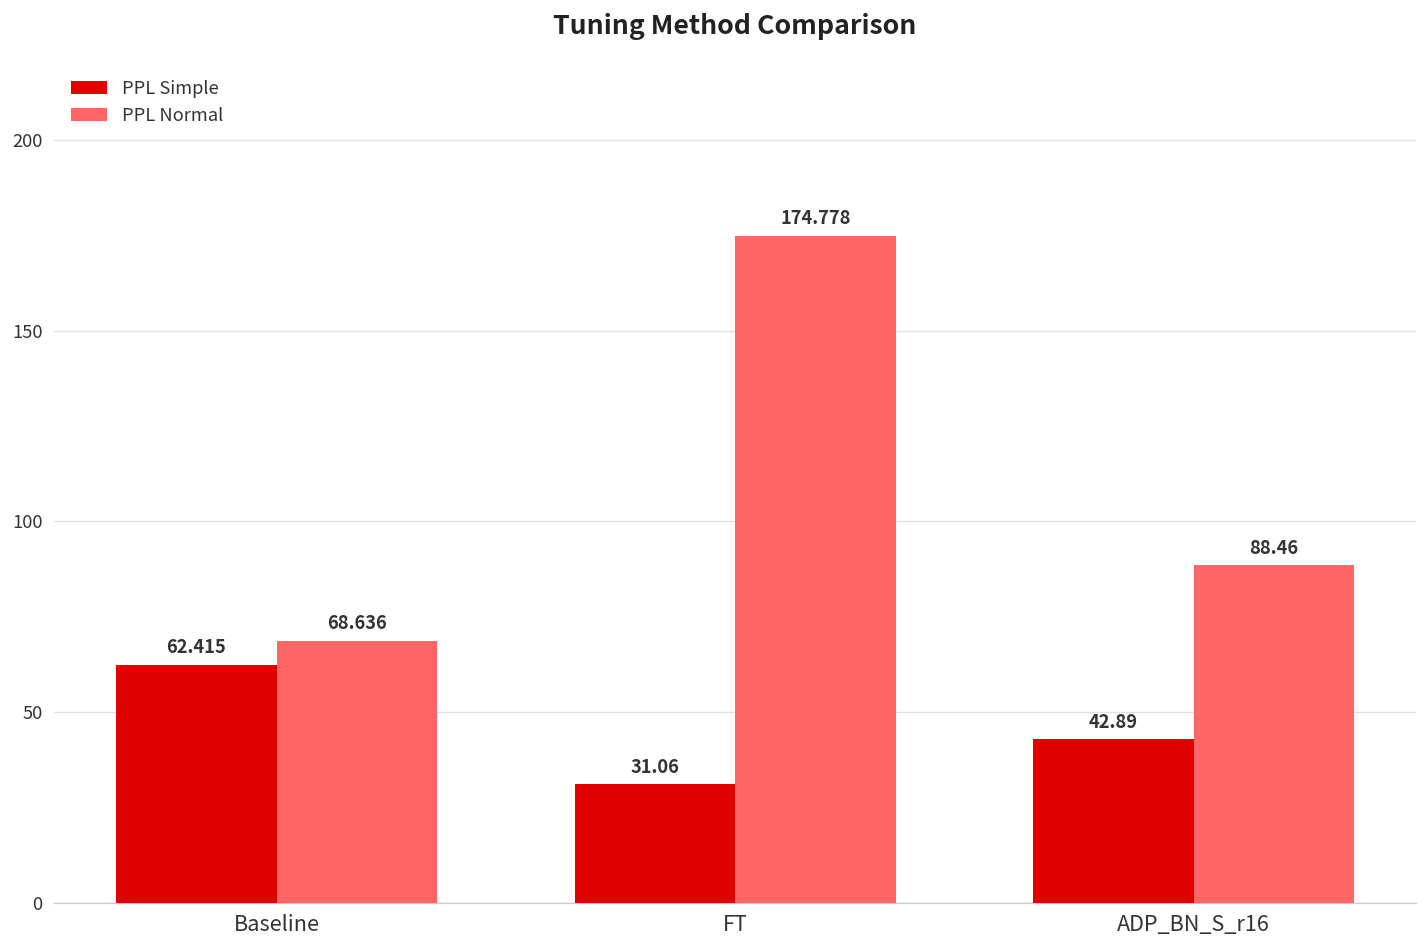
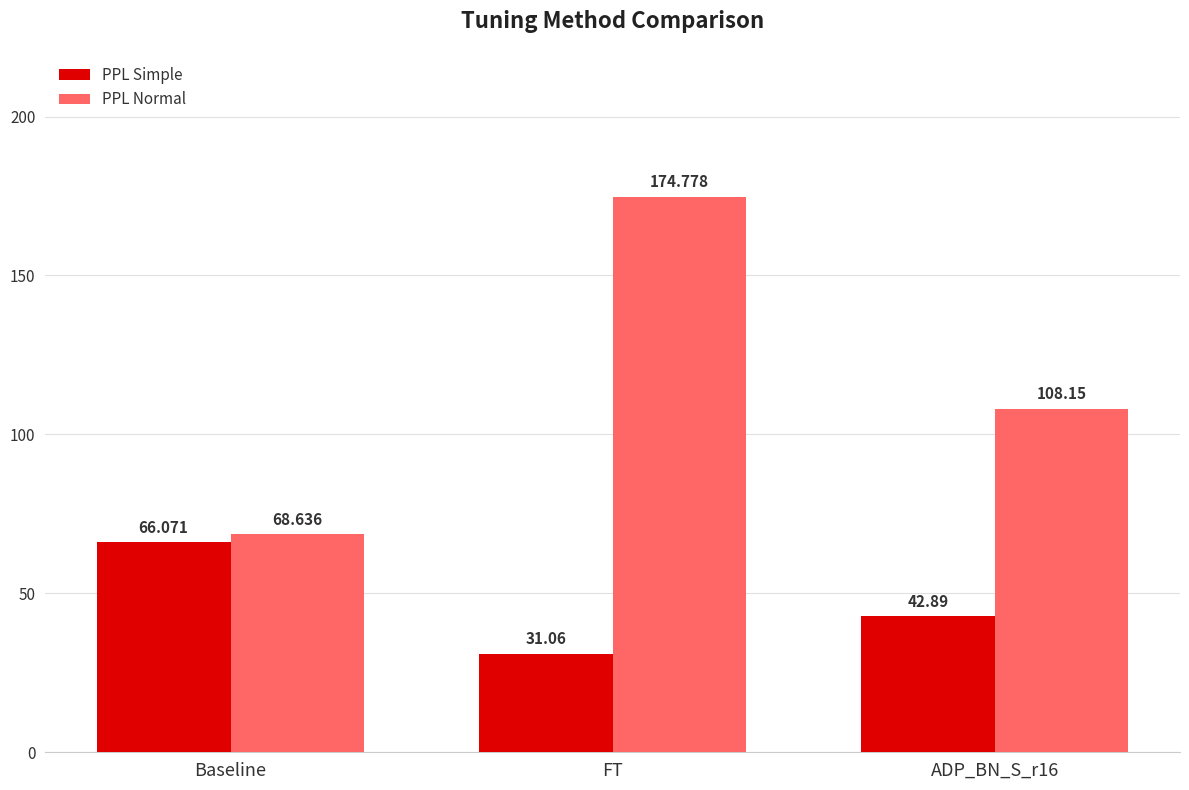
PPL Simple, Baseline: 62.415 -> 66.071
PPL Normal, ADP_BN_S_r16: 88.46 -> 108.15
